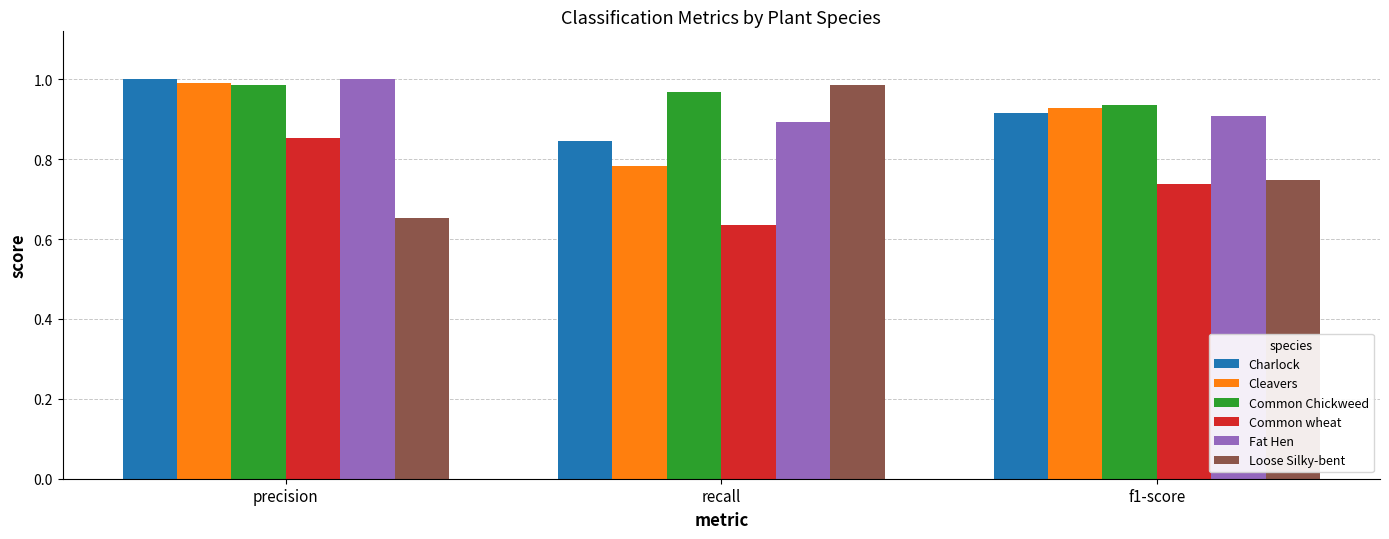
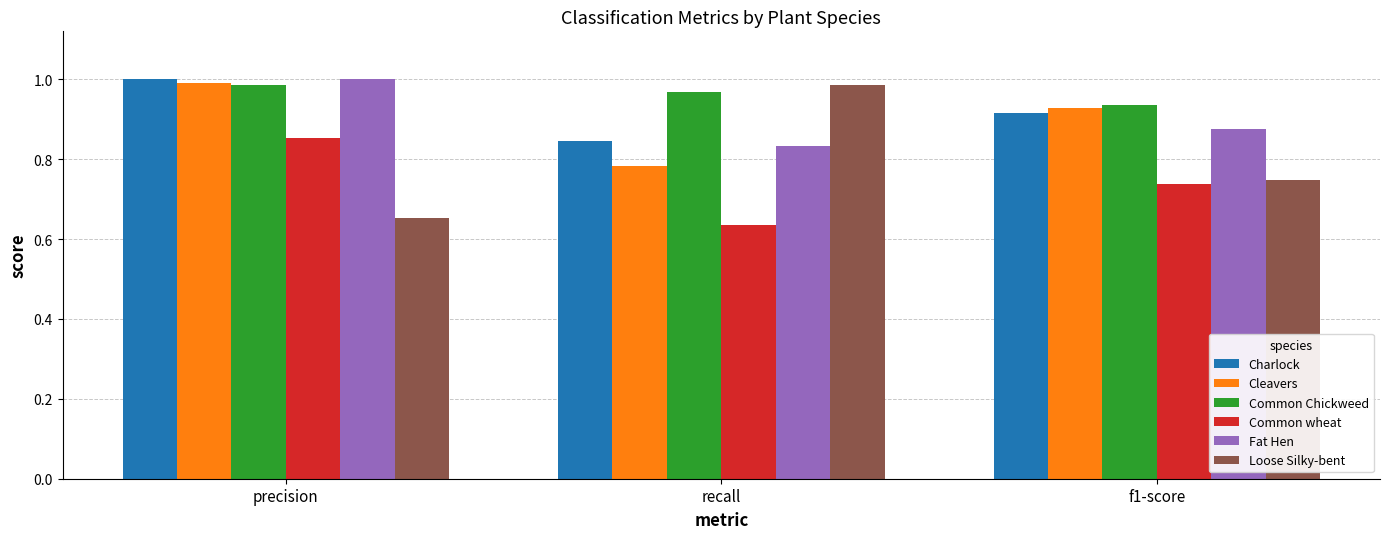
Fat Hen, recall: 0.89 -> 0.83
Fat Hen, f1-score: 0.91 -> 0.88
